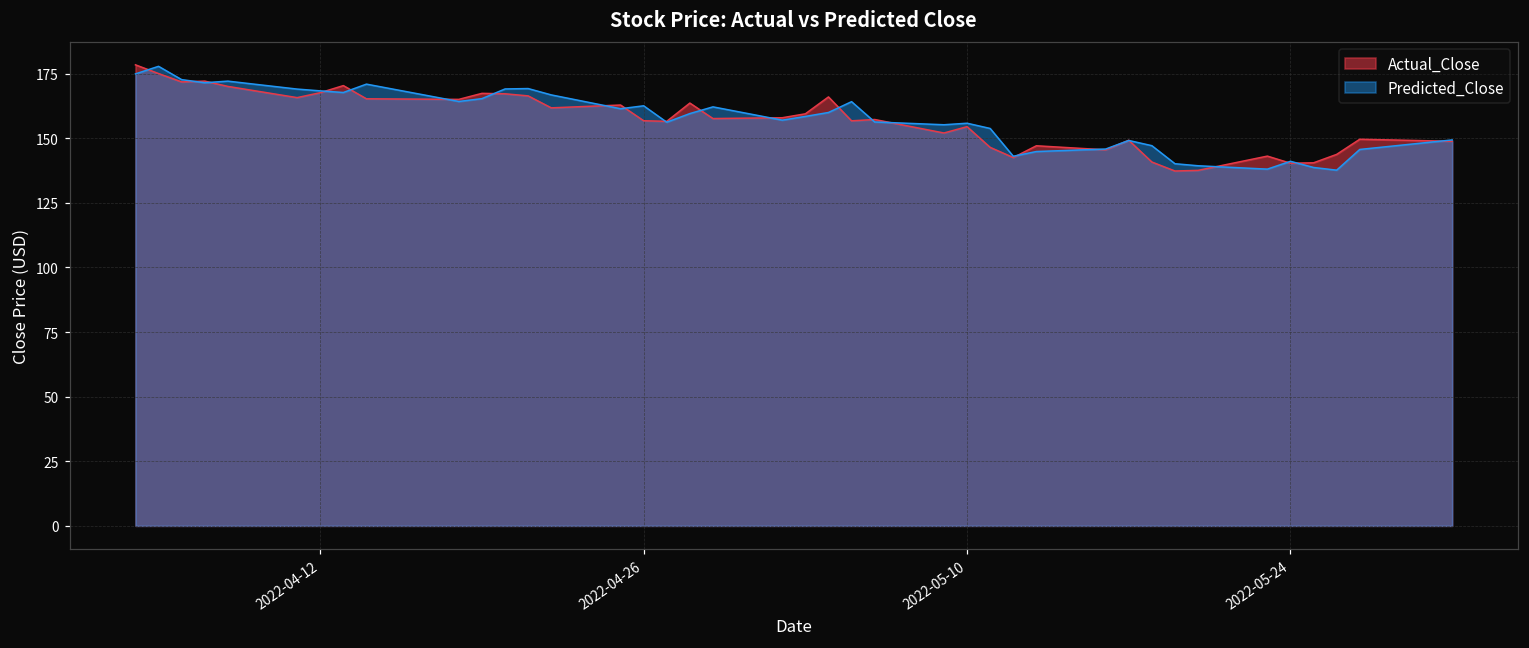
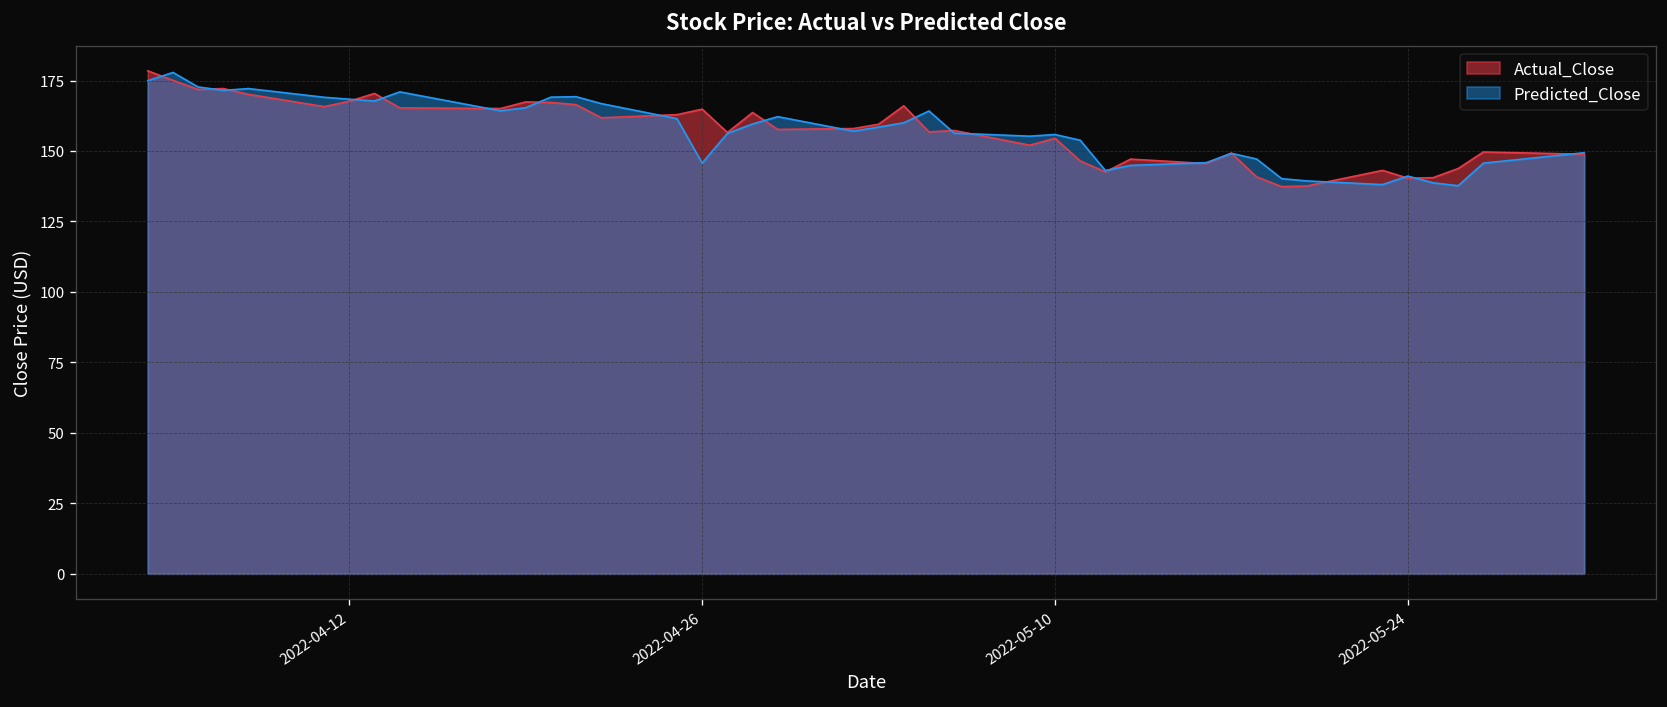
Actual_Close, 2022-04-26: 157 -> 165
Predicted_Close, 2022-04-26: 163 -> 146
